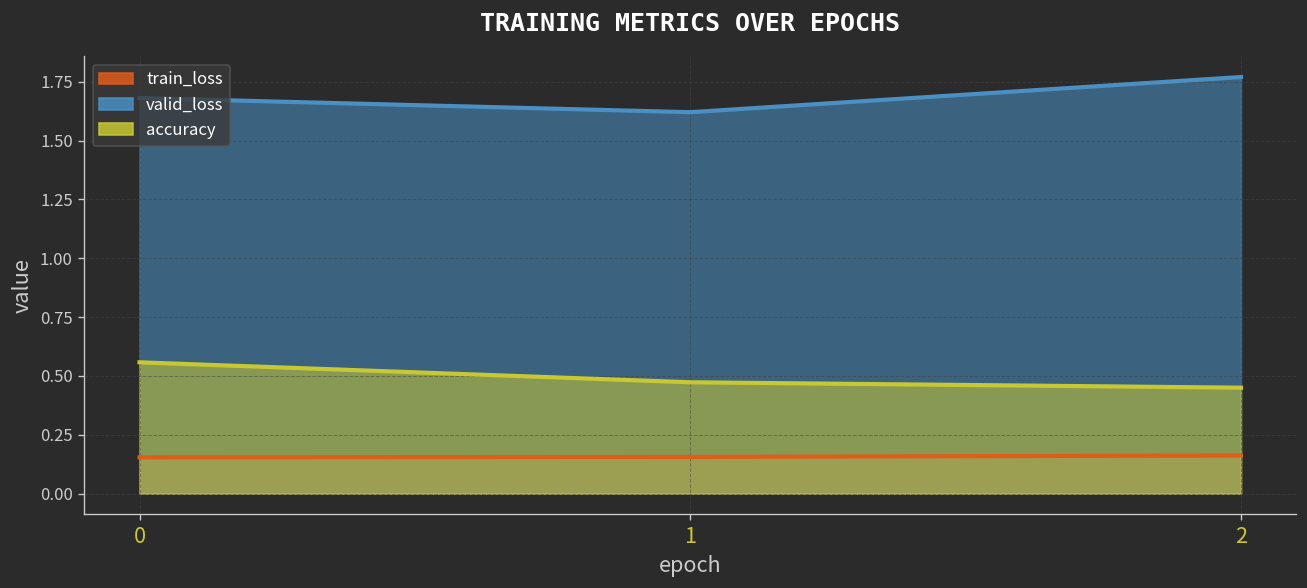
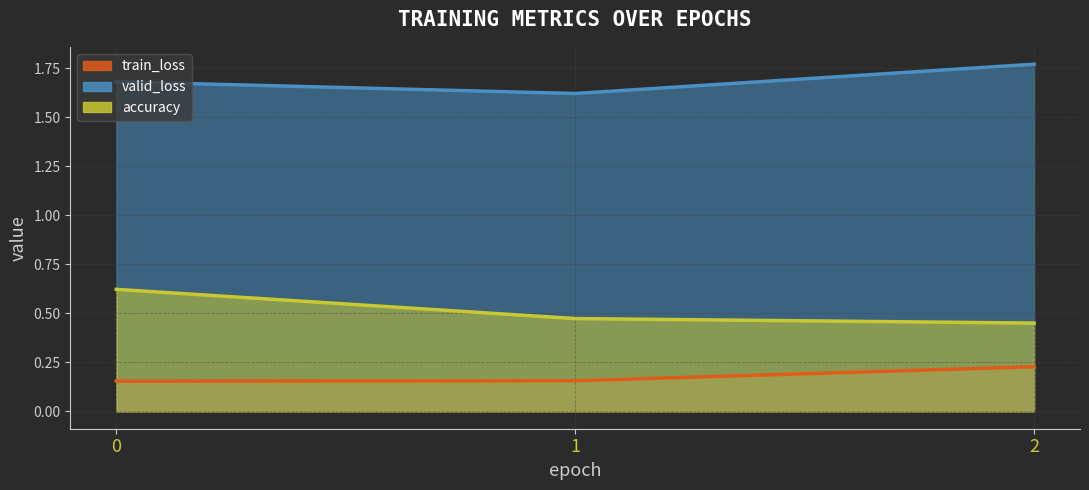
accuracy, 0: 0.56 -> 0.62
train_loss, 2: 0.16 -> 0.23
